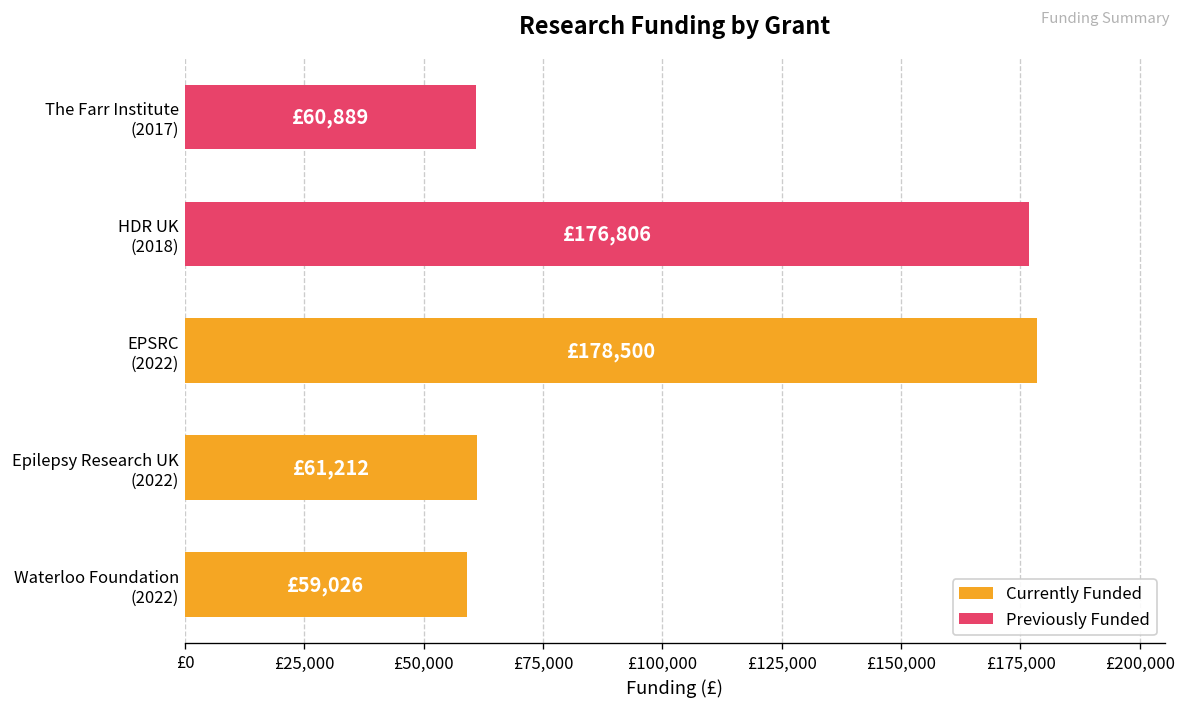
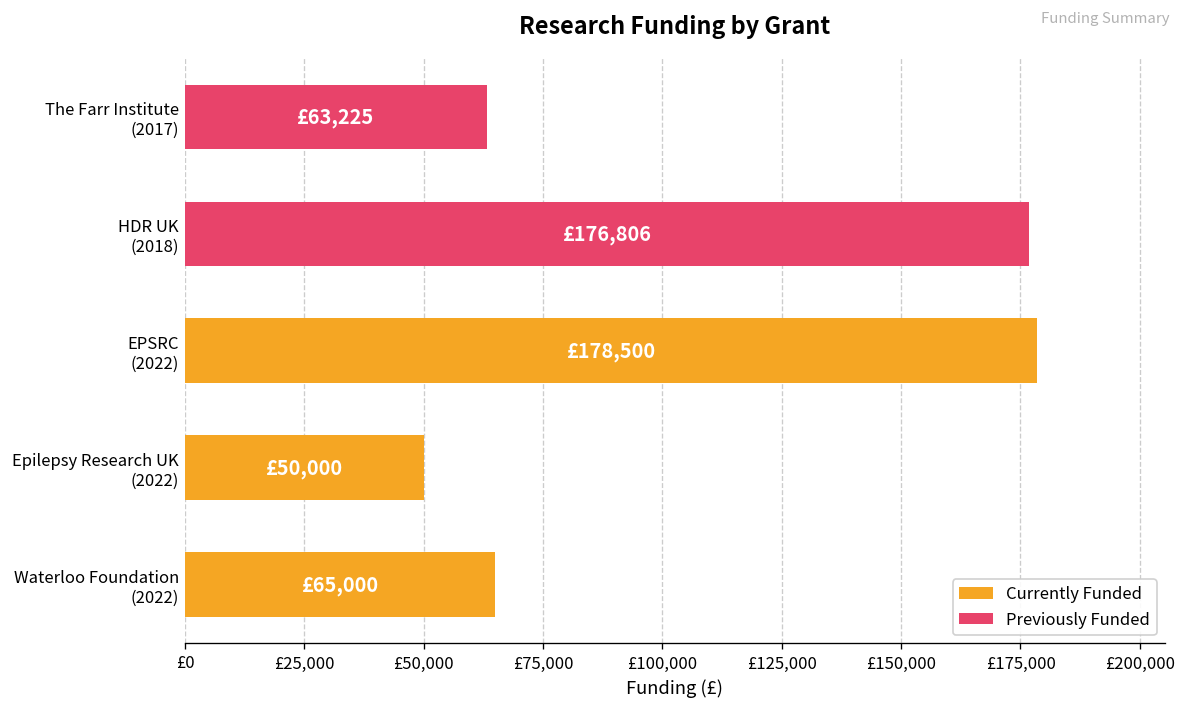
Previously Funded, The Farr Institute (2017): £60,889 -> £63,225
Currently Funded, Epilepsy Research UK (2022): £61,212 -> £50,000
Currently Funded, Waterloo Foundation (2022): £59,026 -> £65,000
